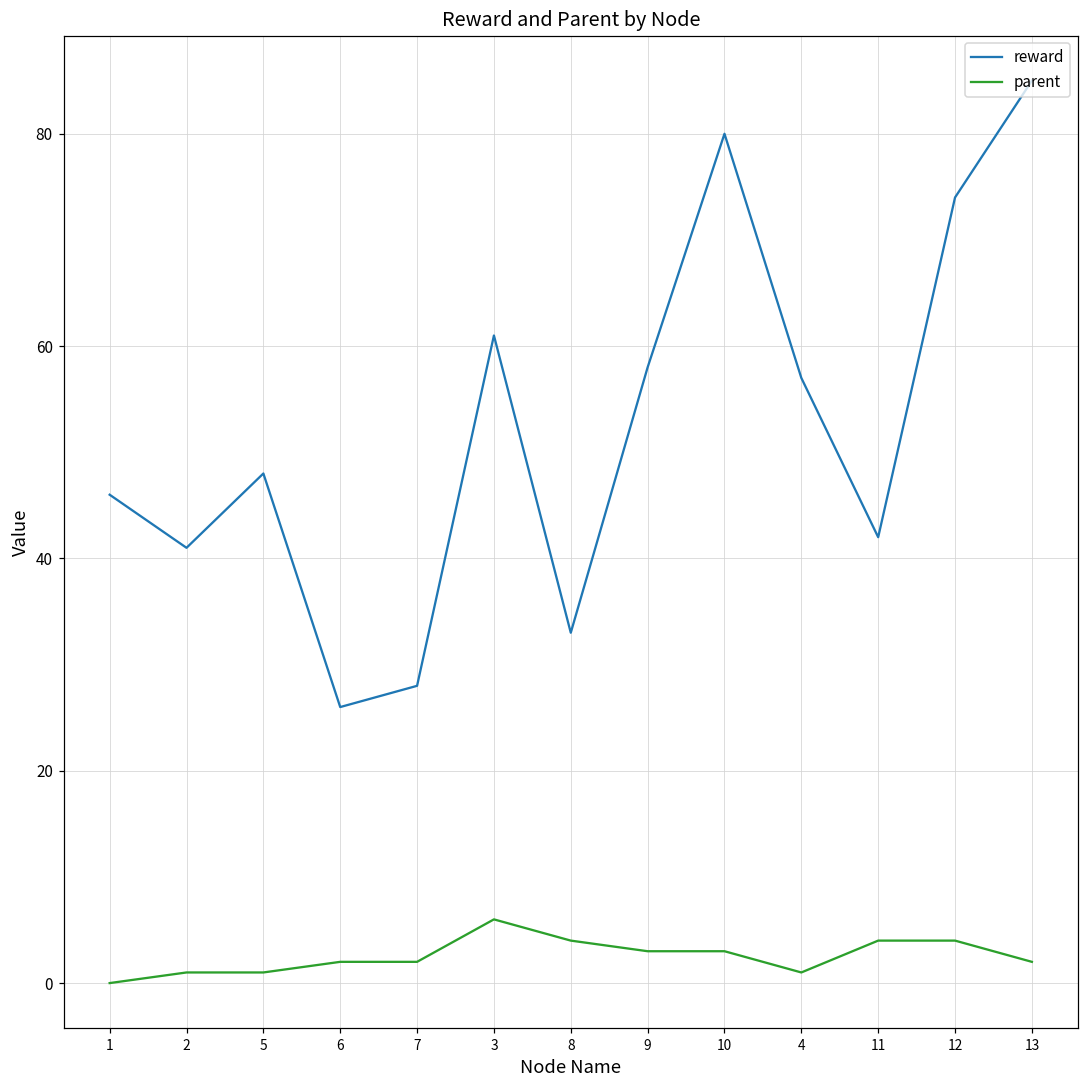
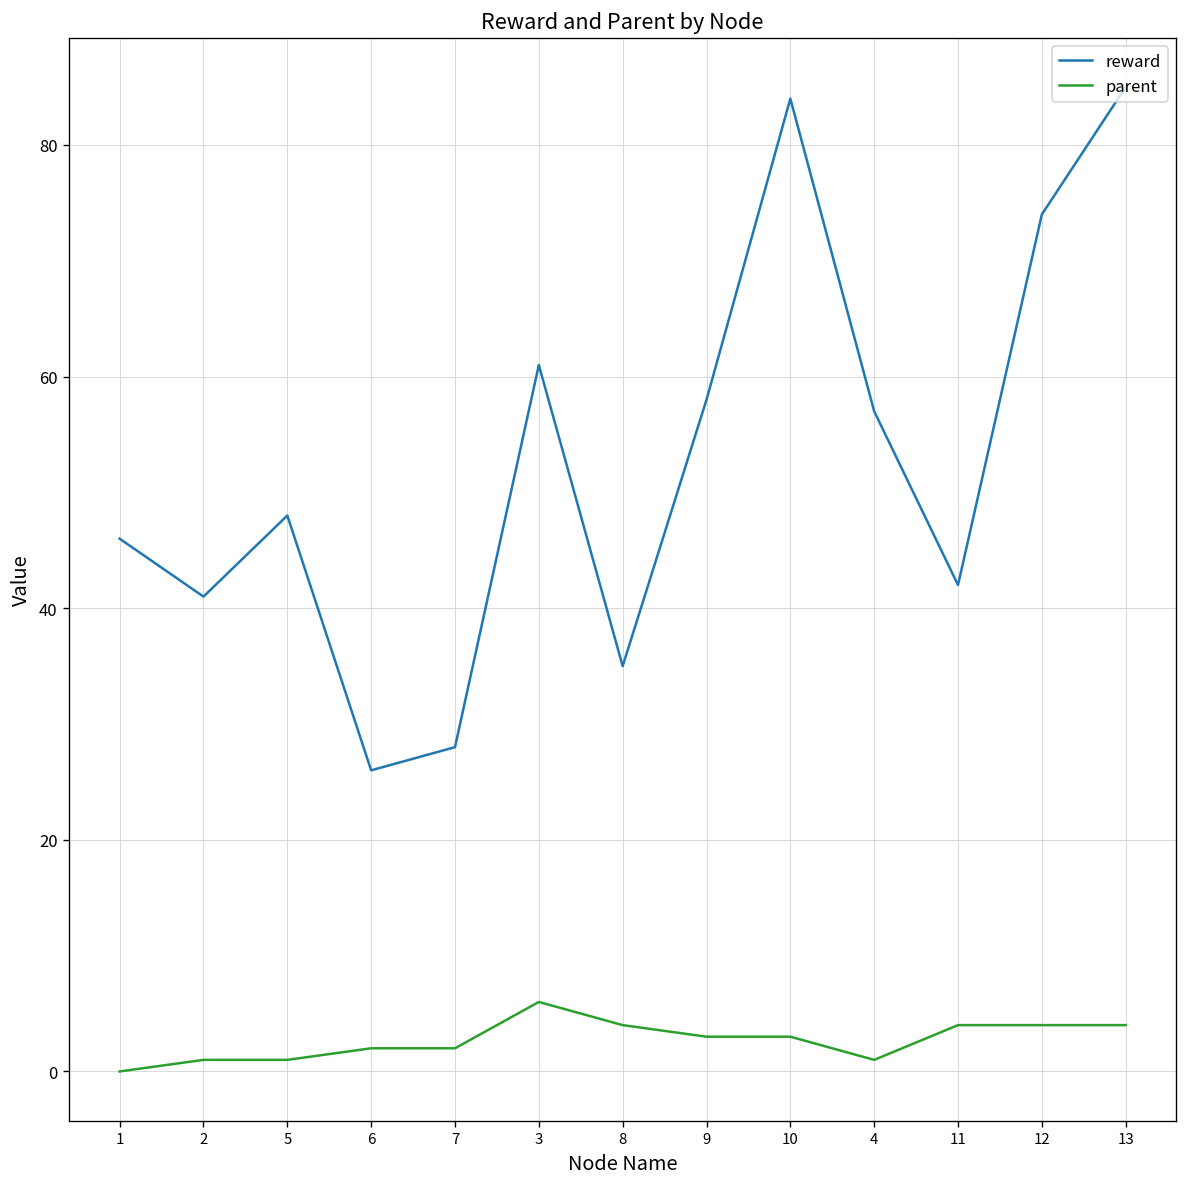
reward, 8: 33 -> 35
reward, 10: 80 -> 84
parent, 13: 2 -> 4
